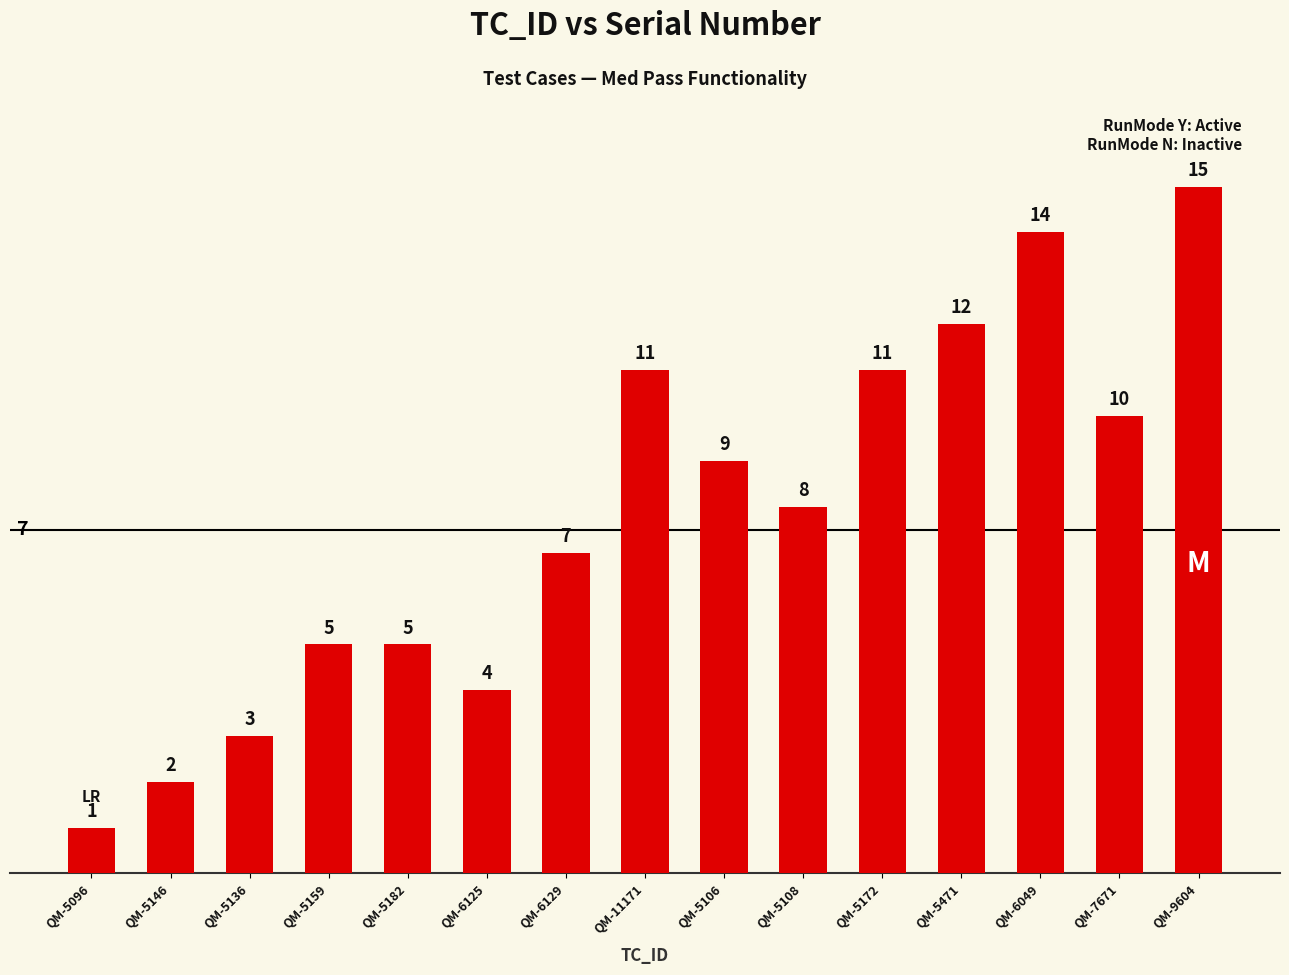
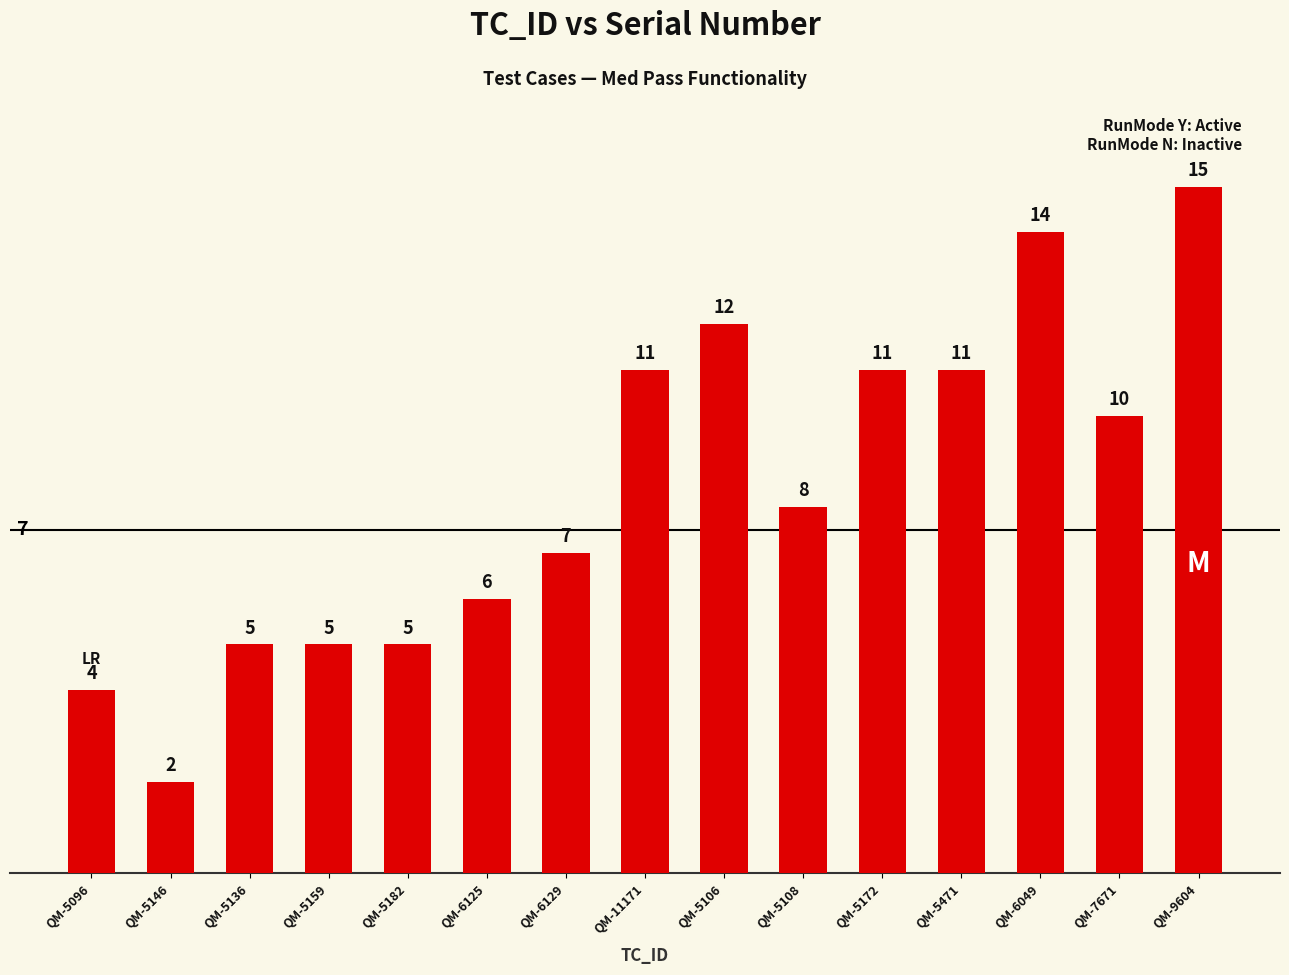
QM-5096: 1 -> 4
QM-5136: 3 -> 5
QM-6125: 4 -> 6
QM-5106: 9 -> 12
QM-5471: 12 -> 11
